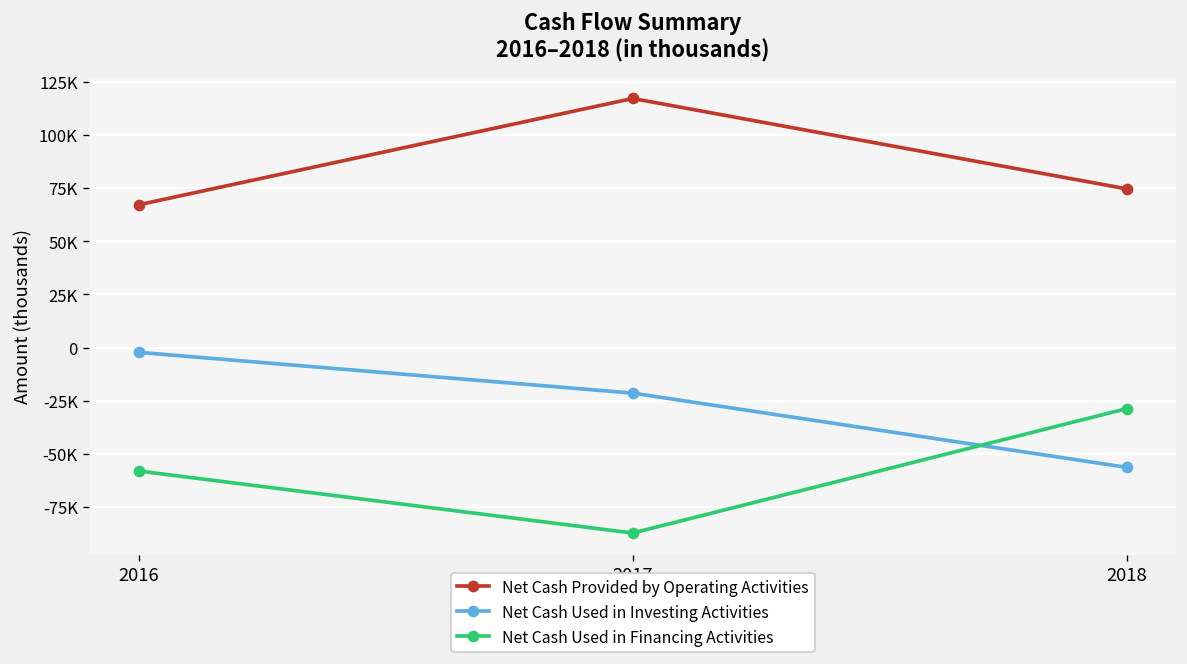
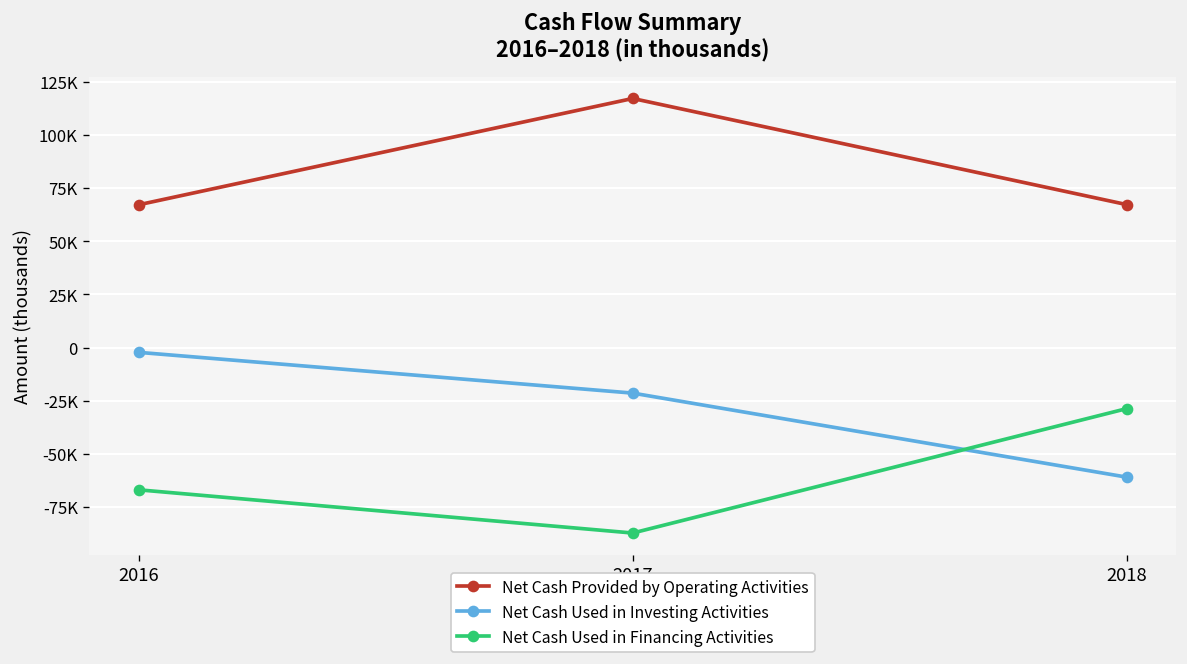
Net Cash Used in Financing Activities, 2016: -58000 -> -67000
Net Cash Provided by Operating Activities, 2018: 75000 -> 67000
Net Cash Used in Investing Activities, 2018: -56000 -> -61000
